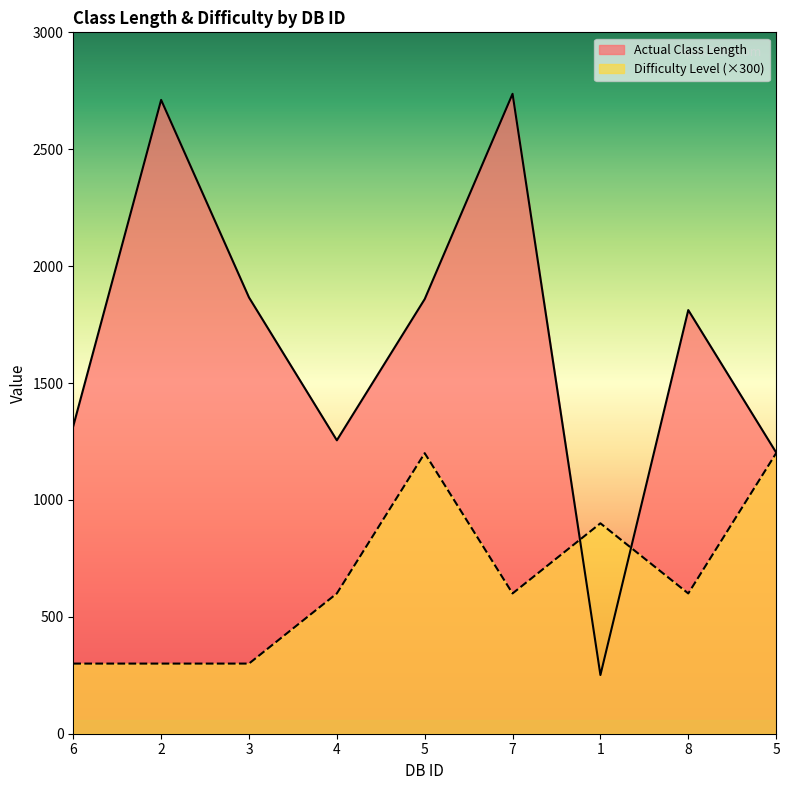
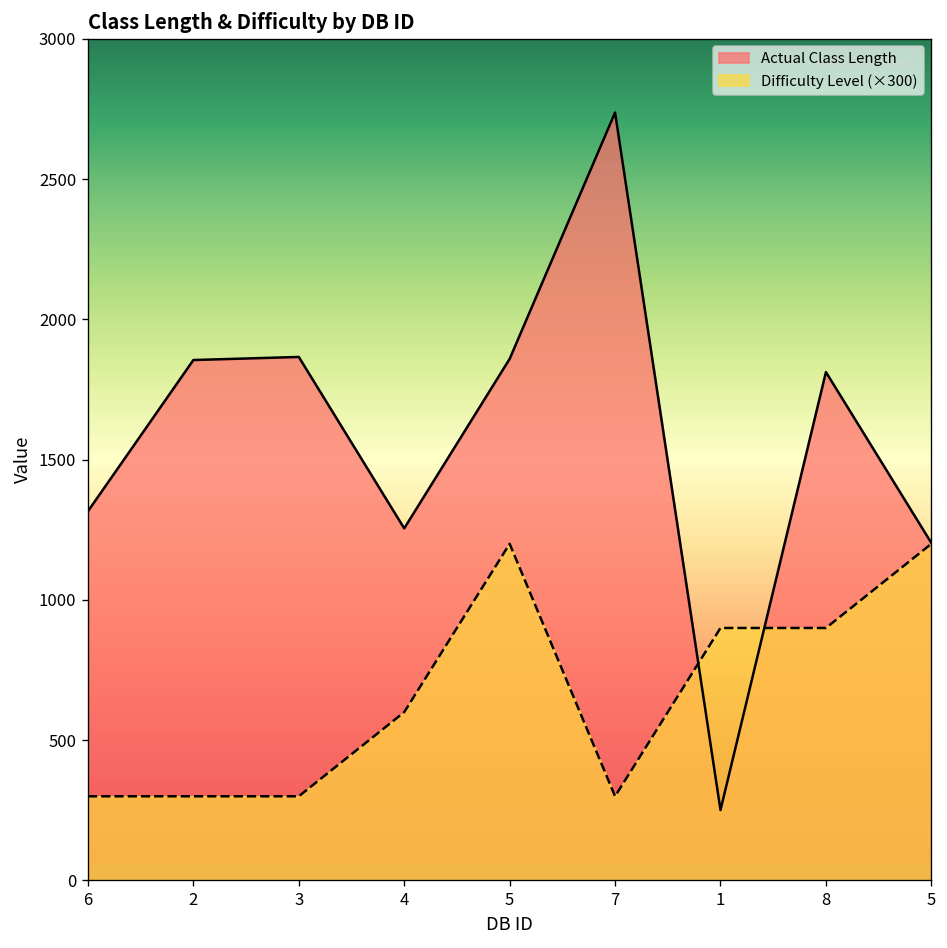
Actual Class Length, 2: 2710 -> 1860
Difficulty Level (×300), 7: 600 -> 300
Difficulty Level (×300), 8: 600 -> 900
